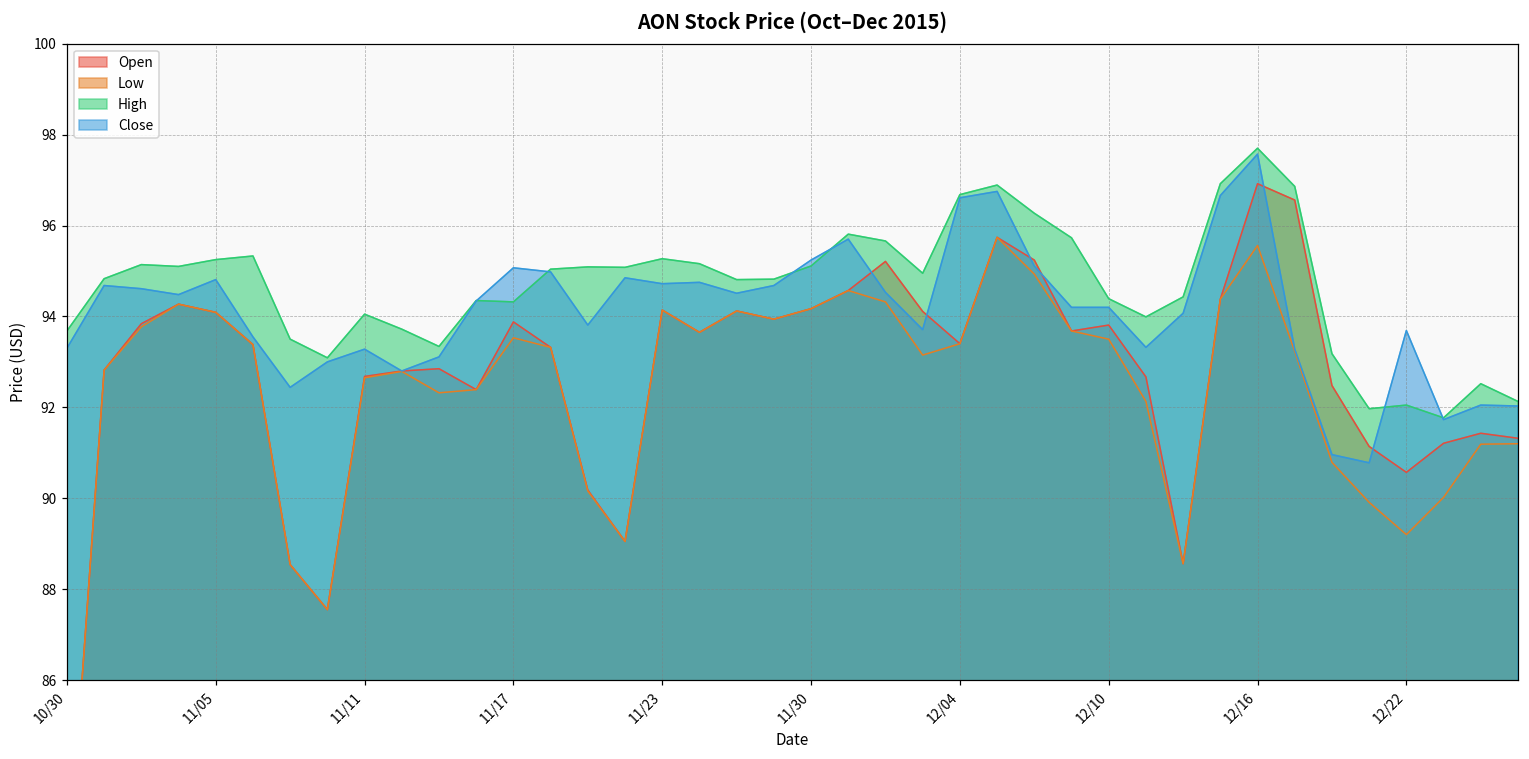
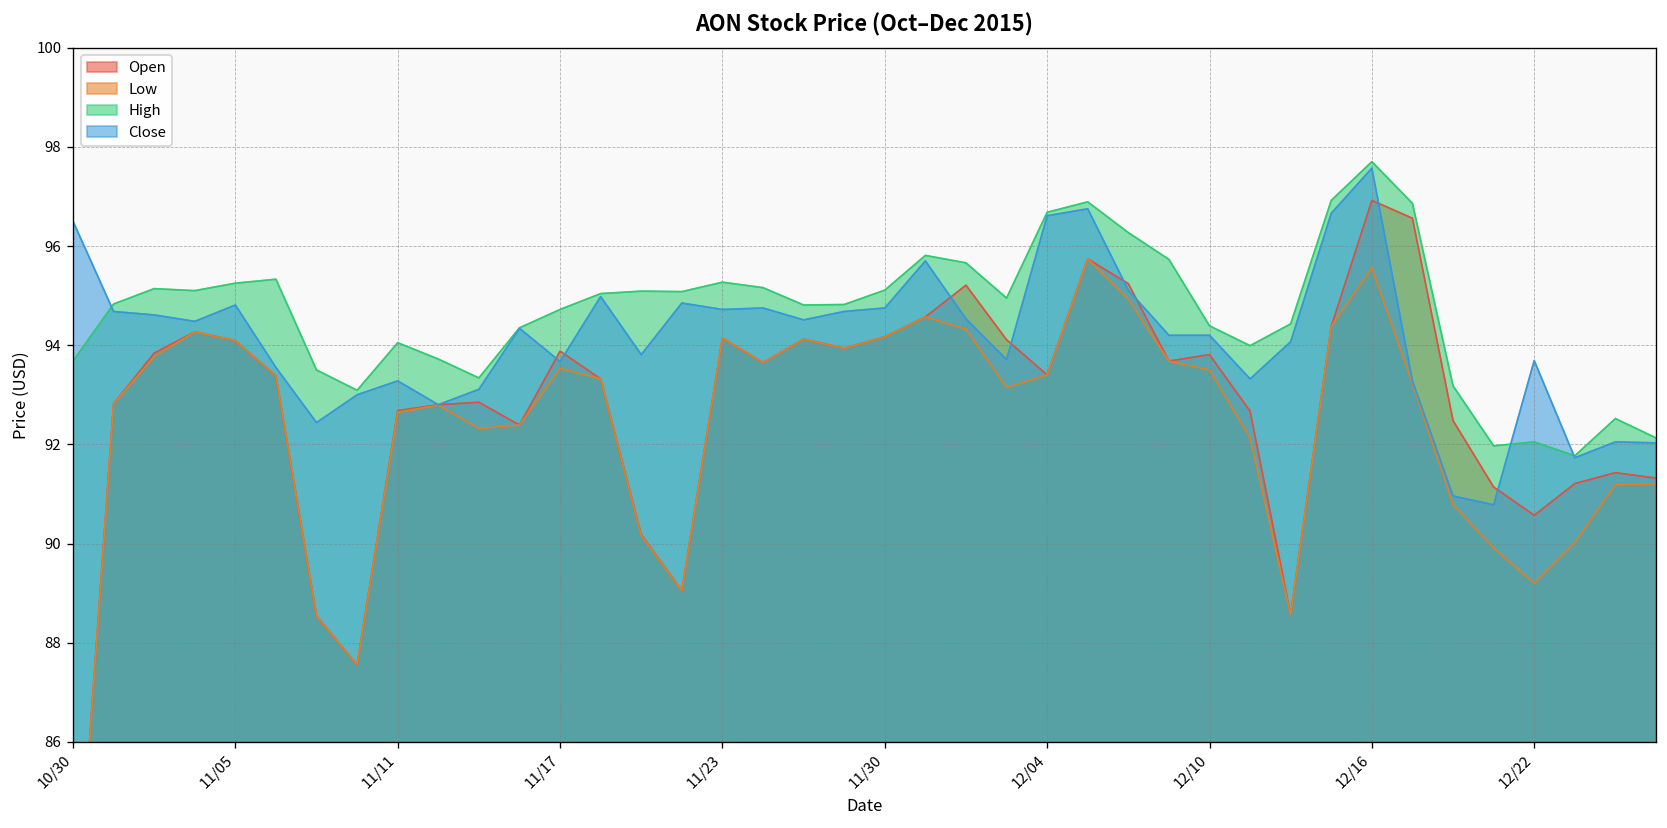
Close, 10/30: 93.3 -> 96.5
High, 11/17: 94.3 -> 94.7
Close, 11/17: 95.1 -> 93.7
Close, 11/30: 95.2 -> 94.8
